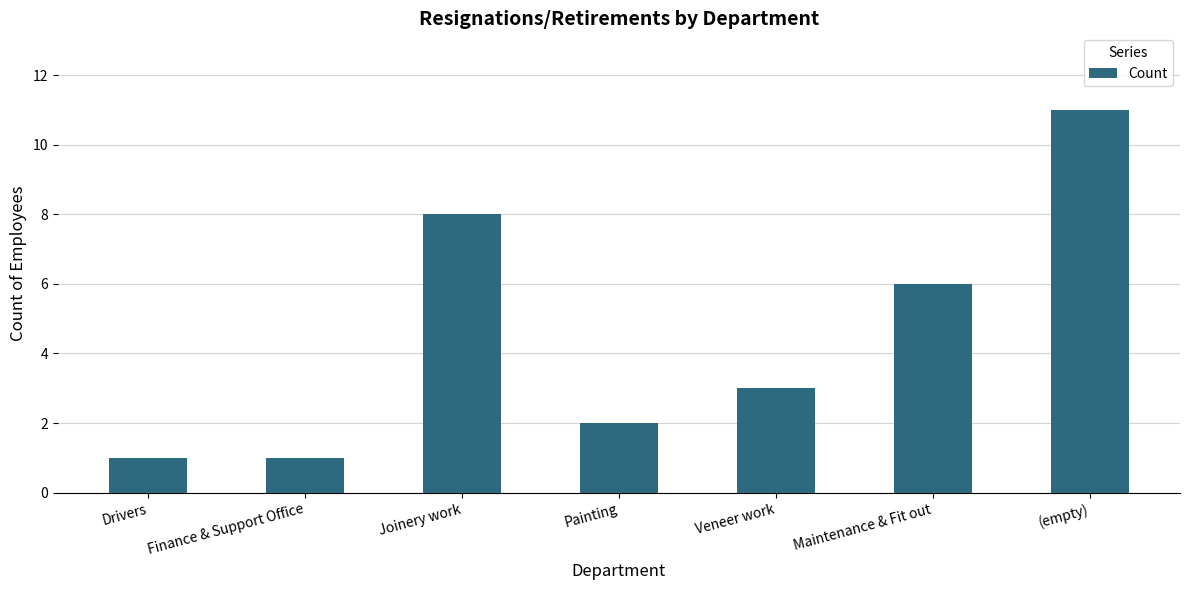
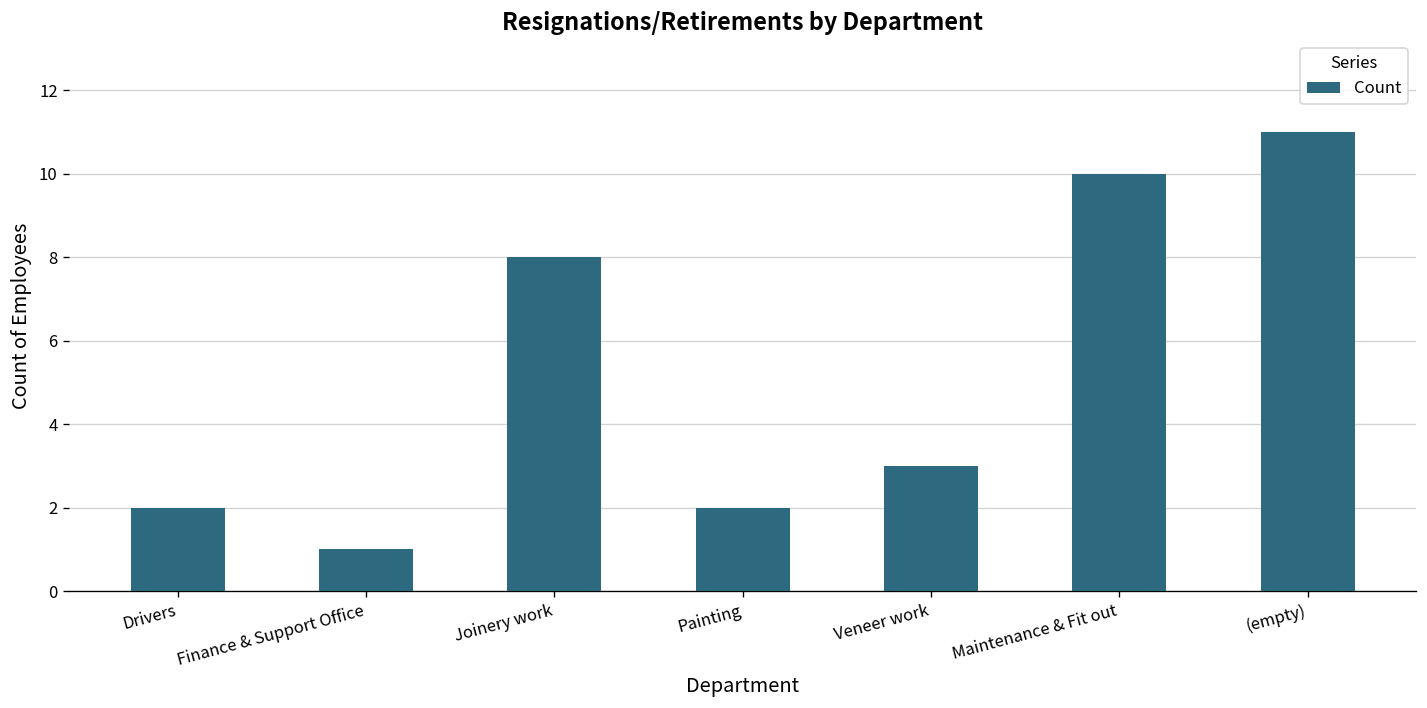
Drivers: 1 -> 2
Maintenance & Fit out: 6 -> 10
